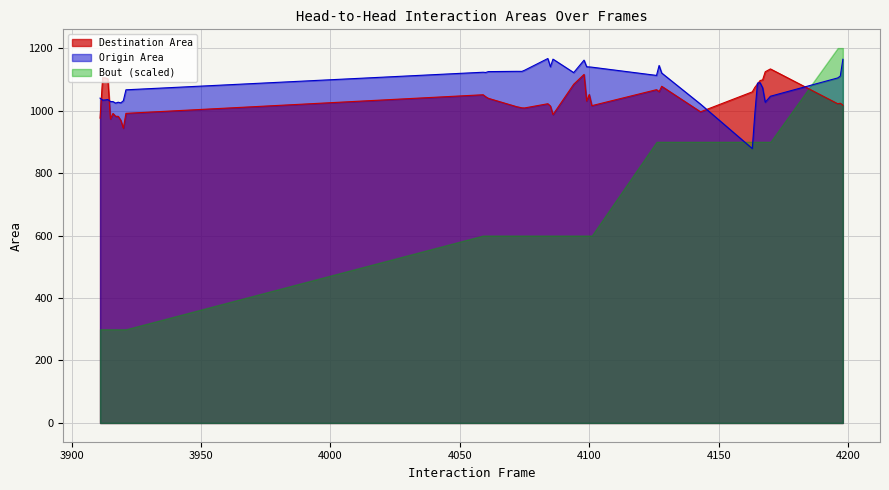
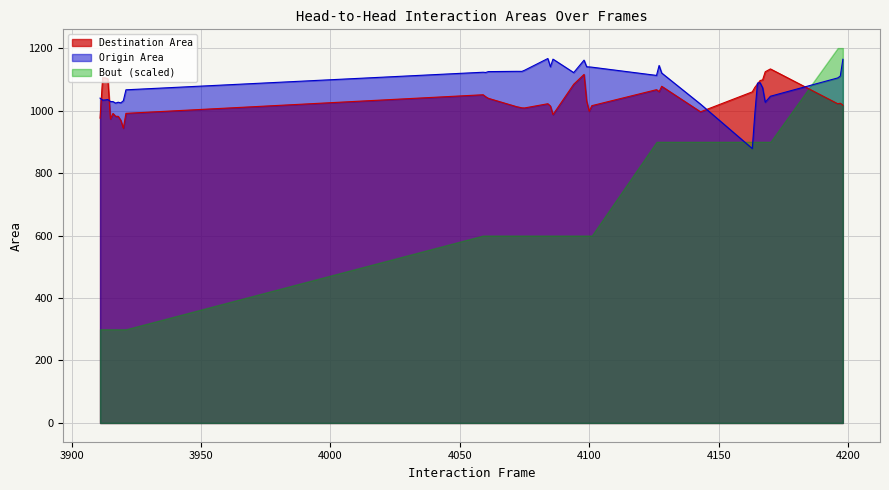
Destination Area, 4100: 1050 -> 1000
